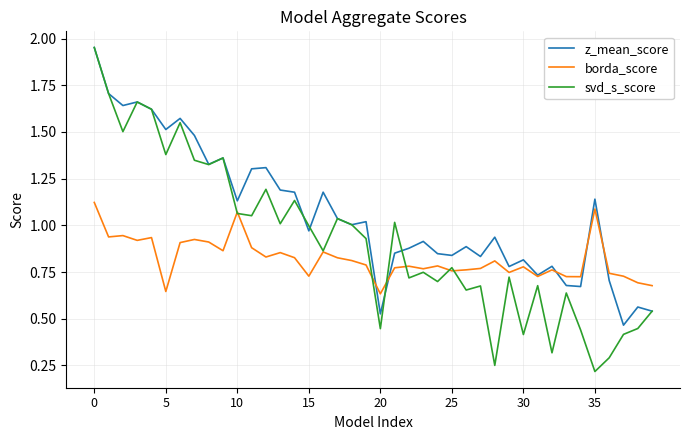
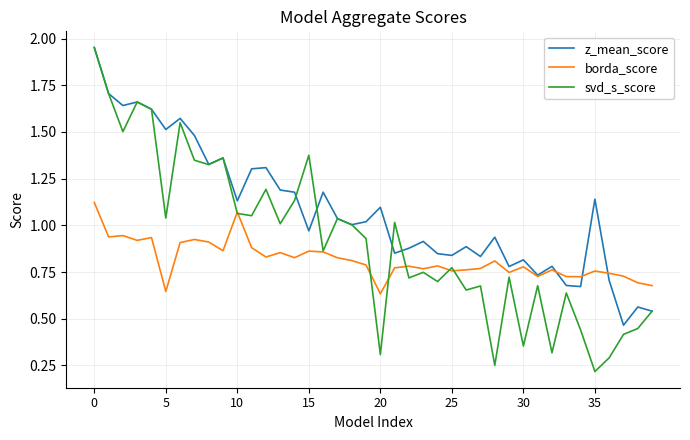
svd_s_score, 5: 1.38 -> 1.04
borda_score, 15: 0.73 -> 0.86
svd_s_score, 15: 1.00 -> 1.38
z_mean_score, 20: 0.53 -> 1.10
svd_s_score, 20: 0.45 -> 0.31
svd_s_score, 30: 0.42 -> 0.35
borda_score, 35: 1.09 -> 0.76
